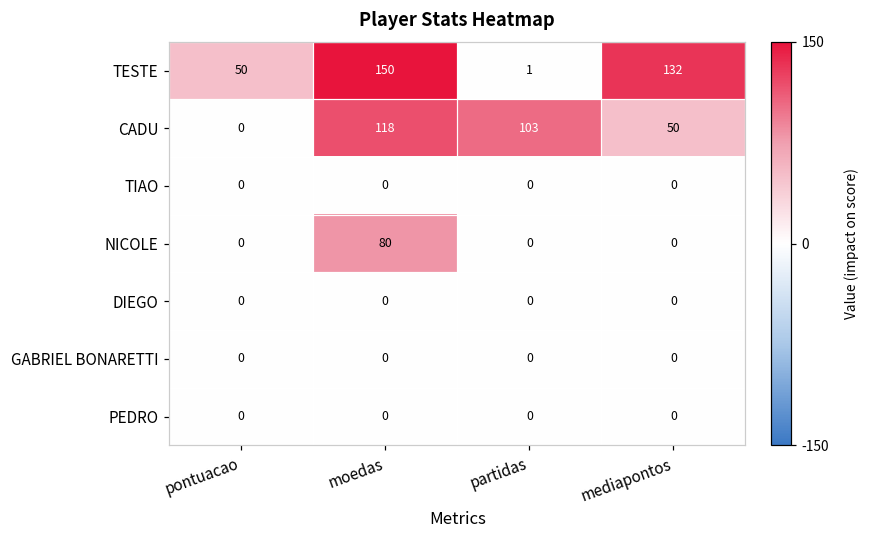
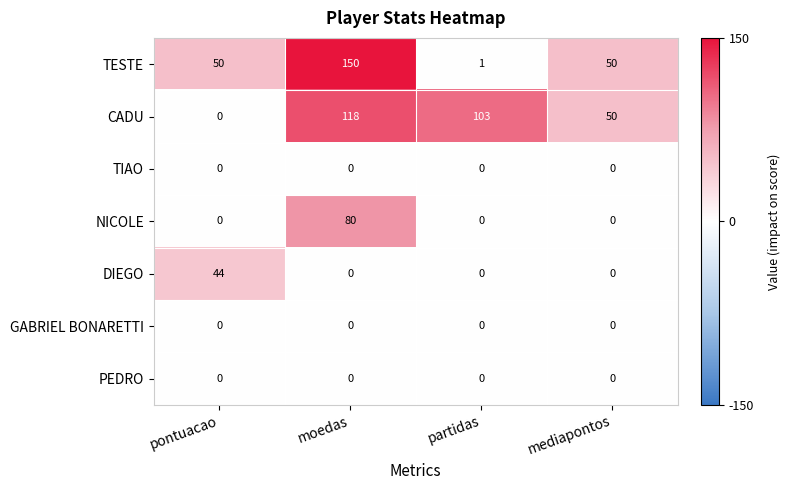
TESTE, mediapontos: 132 -> 50
DIEGO, pontuacao: 0 -> 44
